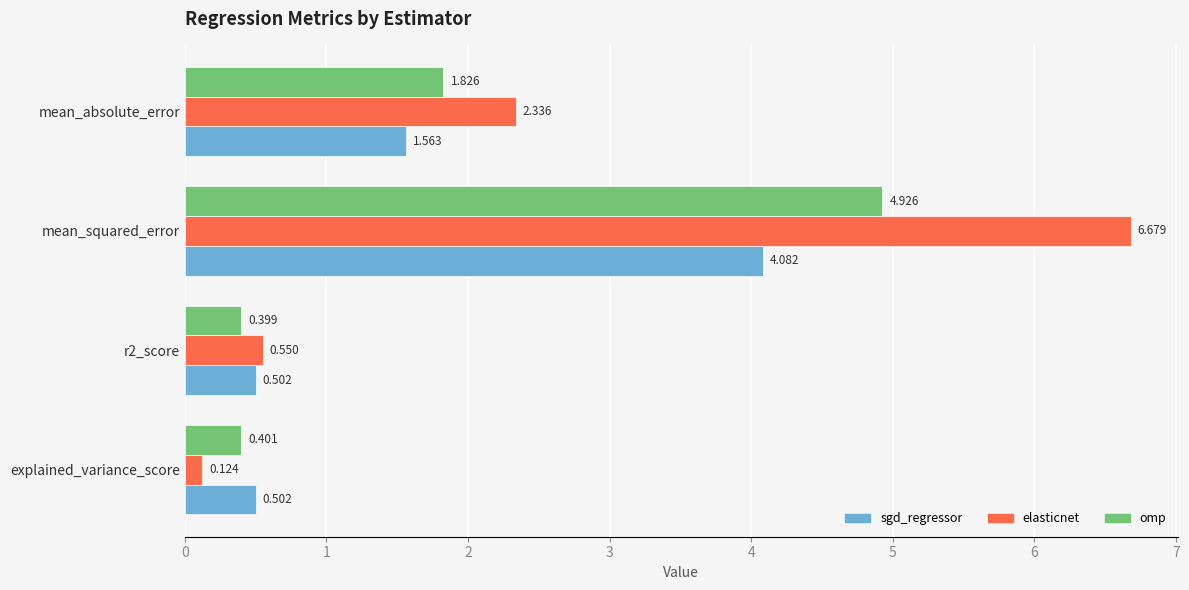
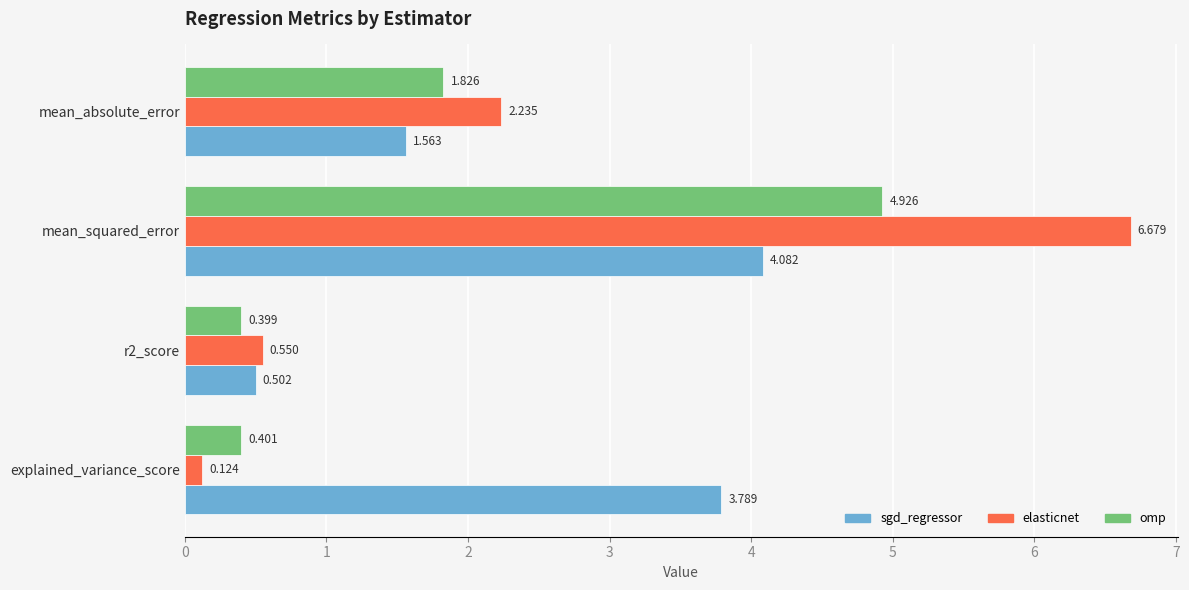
elasticnet, mean_absolute_error: 2.336 -> 2.235
sgd_regressor, explained_variance_score: 0.502 -> 3.789
